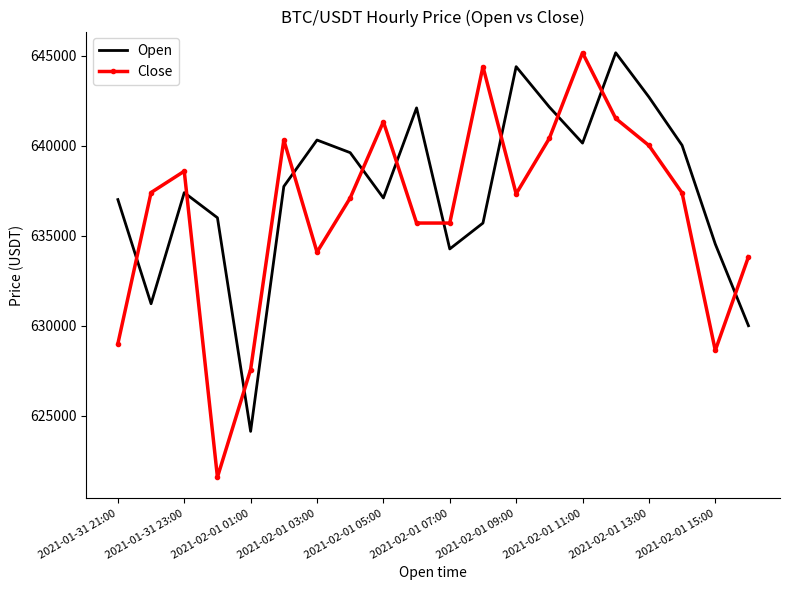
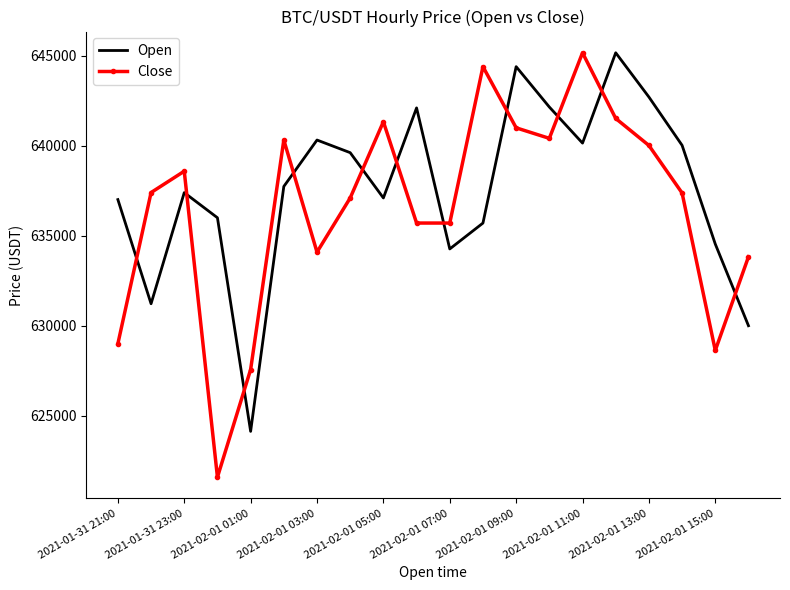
Close, 2021-02-01 09:00: 637300 -> 641000
